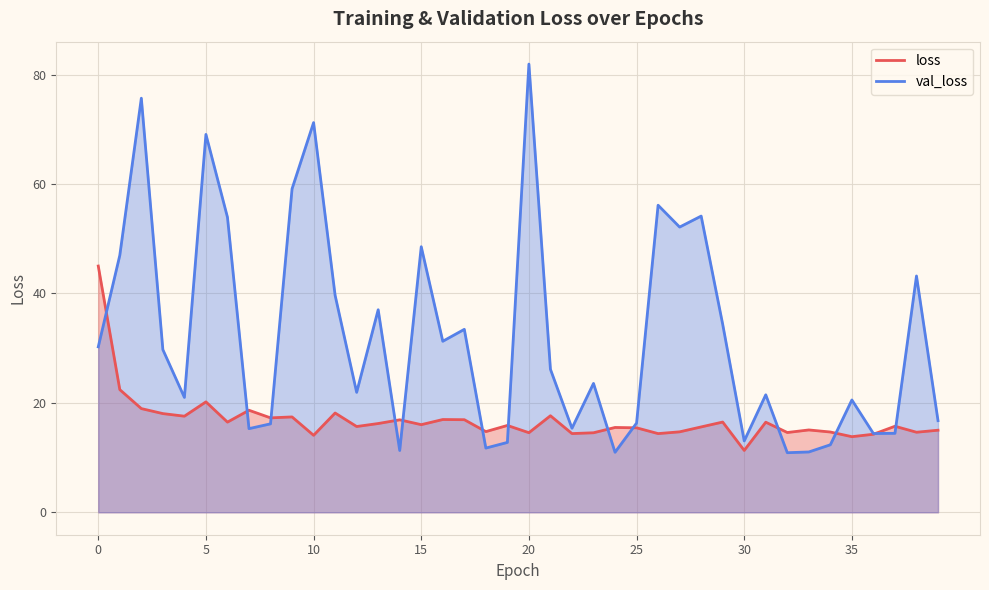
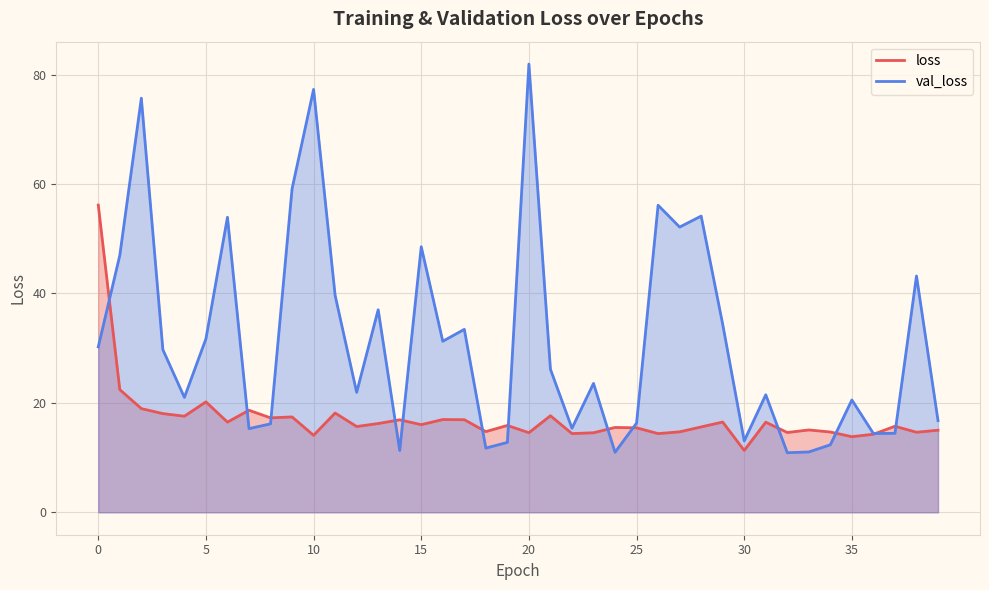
loss, 0: 45 -> 56
val_loss, 5: 69 -> 32
val_loss, 10: 71 -> 77
